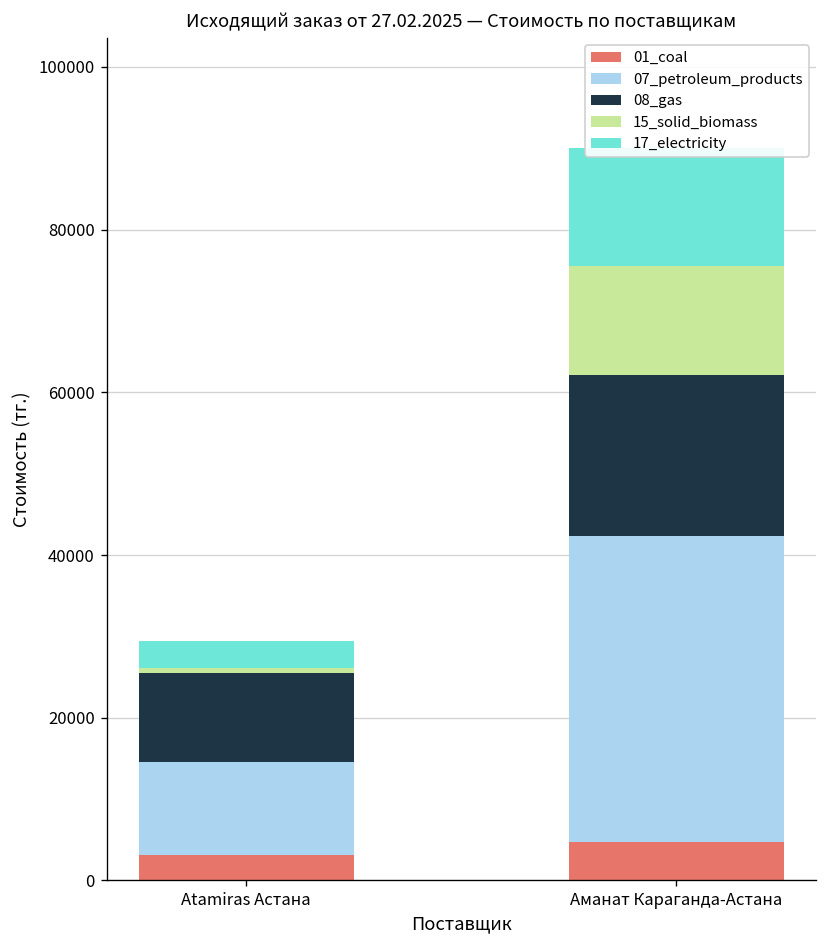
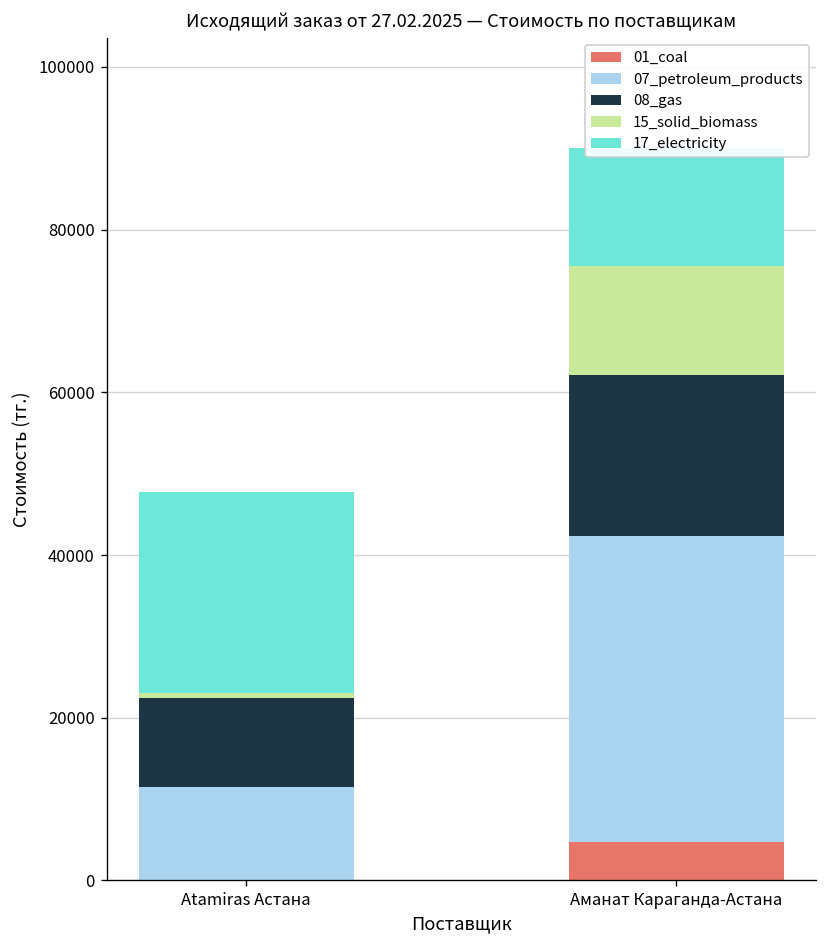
01_coal, Atamiras Астана: 3000 -> 0
17_electricity, Atamiras Астана: 3000 -> 25000
